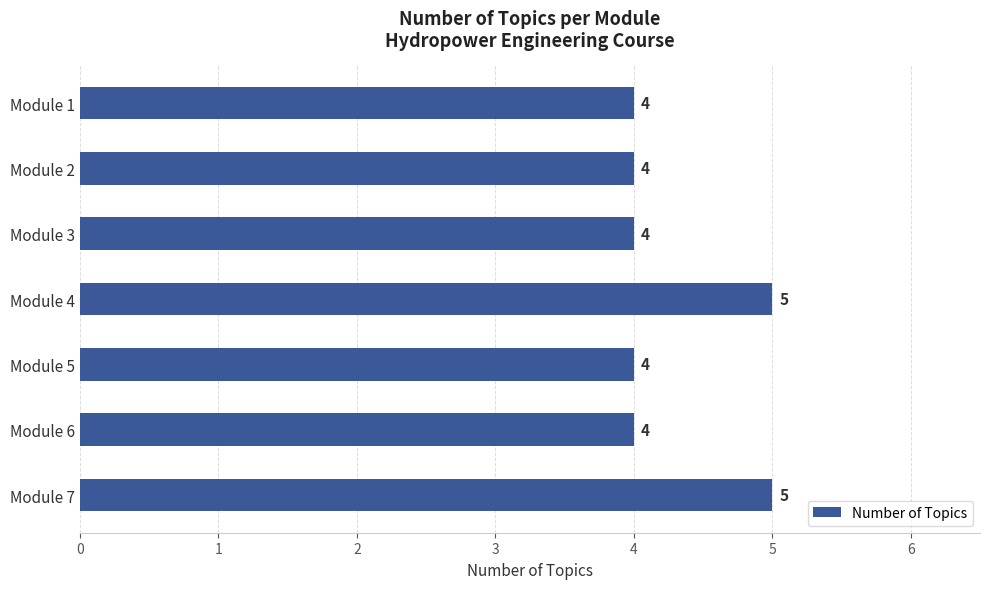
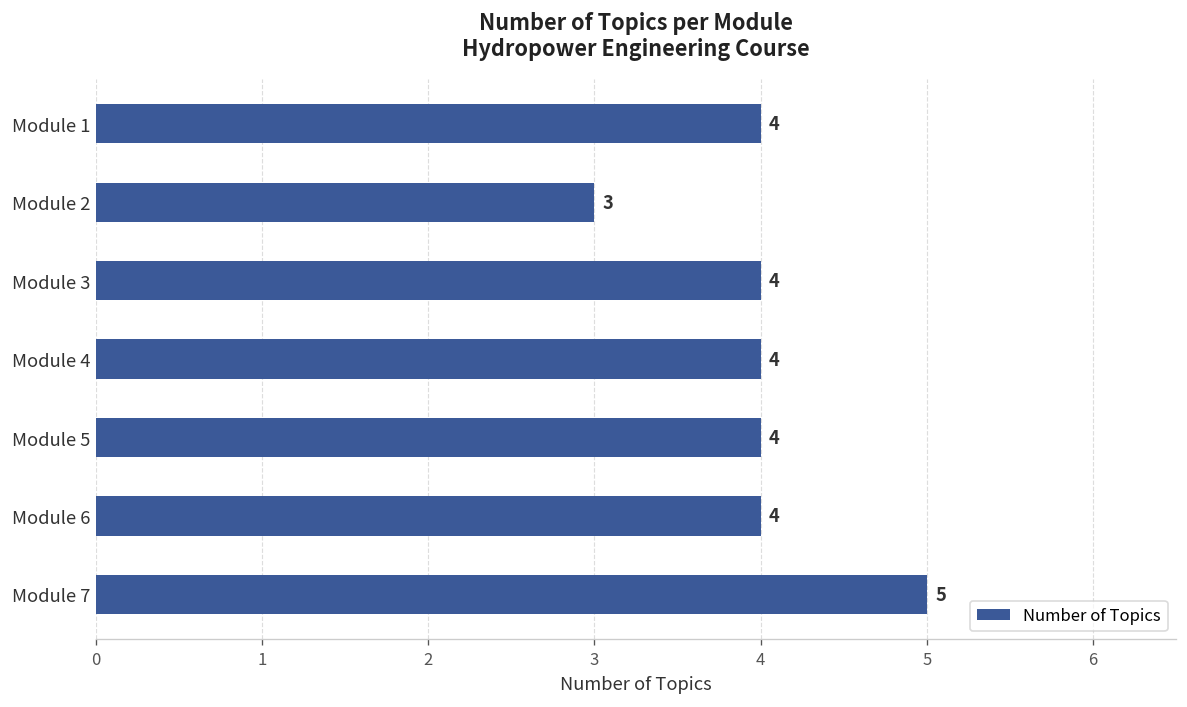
Module 2: 4 -> 3
Module 4: 5 -> 4
